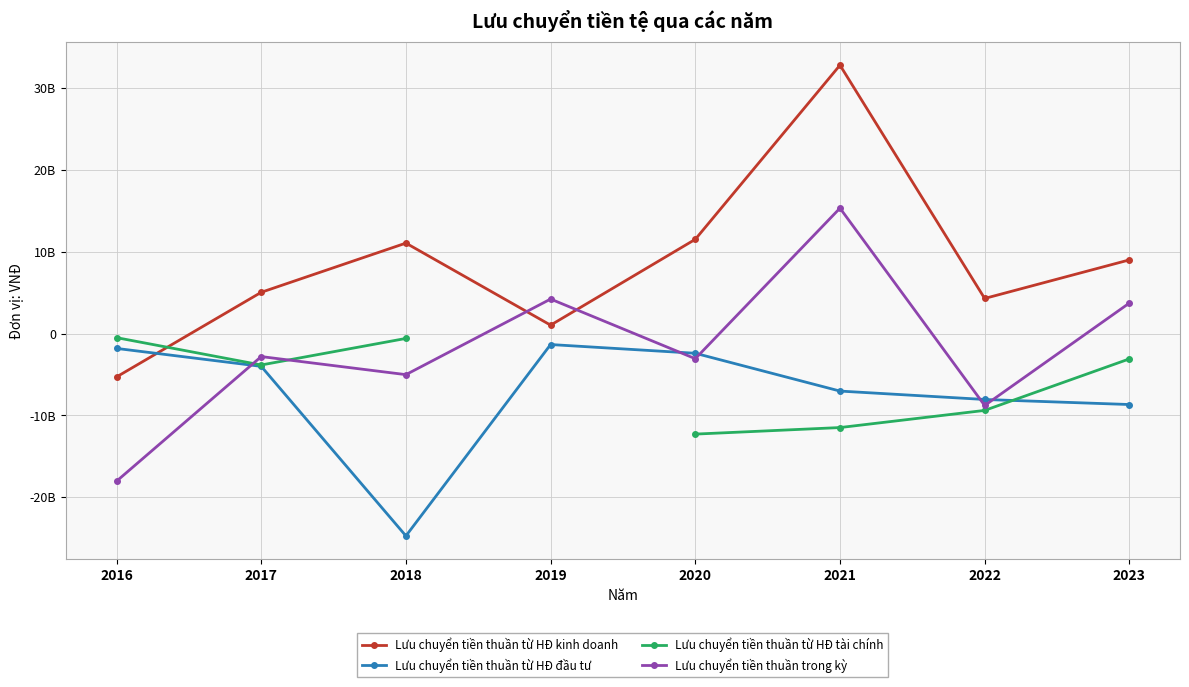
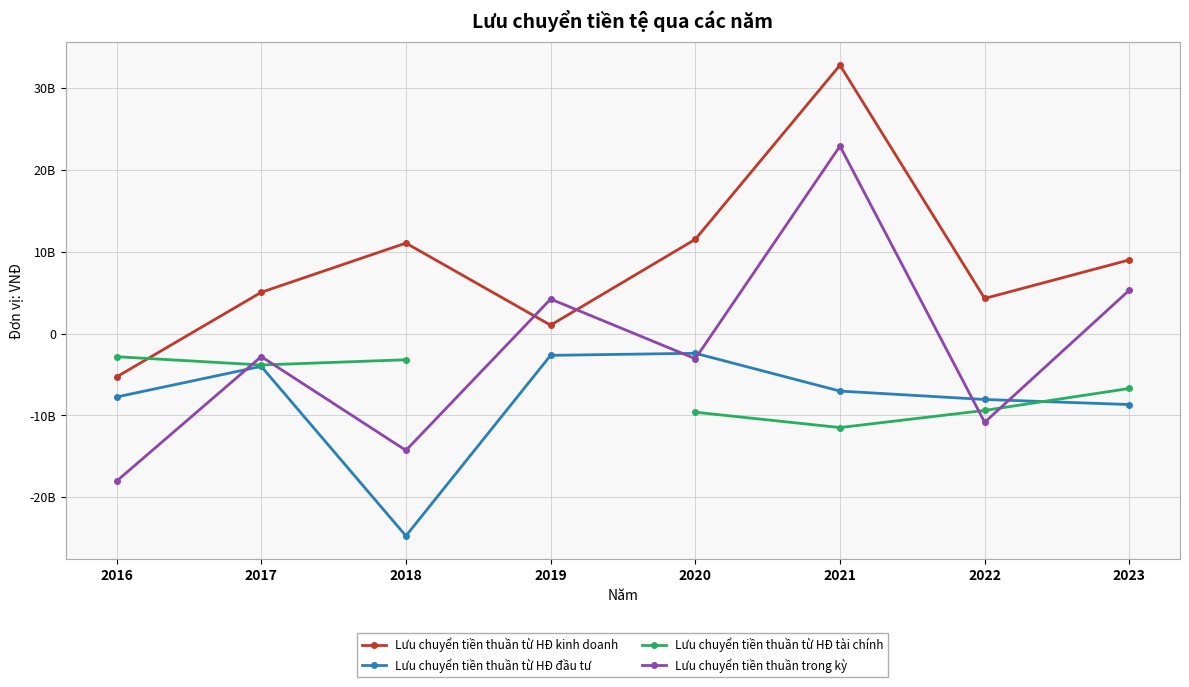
Lưu chuyển tiền thuần từ HĐ đầu tư, 2016: -2000000000 -> -8000000000
Lưu chuyển tiền thuần từ HĐ tài chính, 2016: -1000000000 -> -3000000000
Lưu chuyển tiền thuần từ HĐ tài chính, 2018: -1000000000 -> -3000000000
Lưu chuyển tiền thuần trong kỳ, 2018: -5000000000 -> -14000000000
Lưu chuyển tiền thuần từ HĐ đầu tư, 2019: -1000000000 -> -3000000000
Lưu chuyển tiền thuần từ HĐ tài chính, 2020: -12000000000 -> -10000000000
Lưu chuyển tiền thuần trong kỳ, 2021: 15000000000 -> 23000000000
Lưu chuyển tiền thuần trong kỳ, 2022: -9000000000 -> -11000000000
Lưu chuyển tiền thuần từ HĐ tài chính, 2023: -3000000000 -> -7000000000
Lưu chuyển tiền thuần trong kỳ, 2023: 4000000000 -> 5000000000
